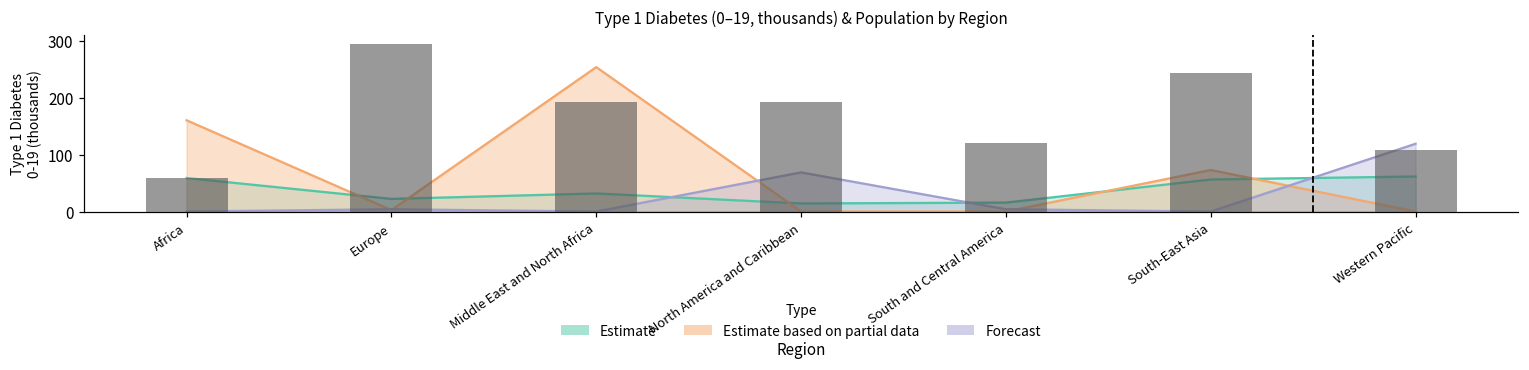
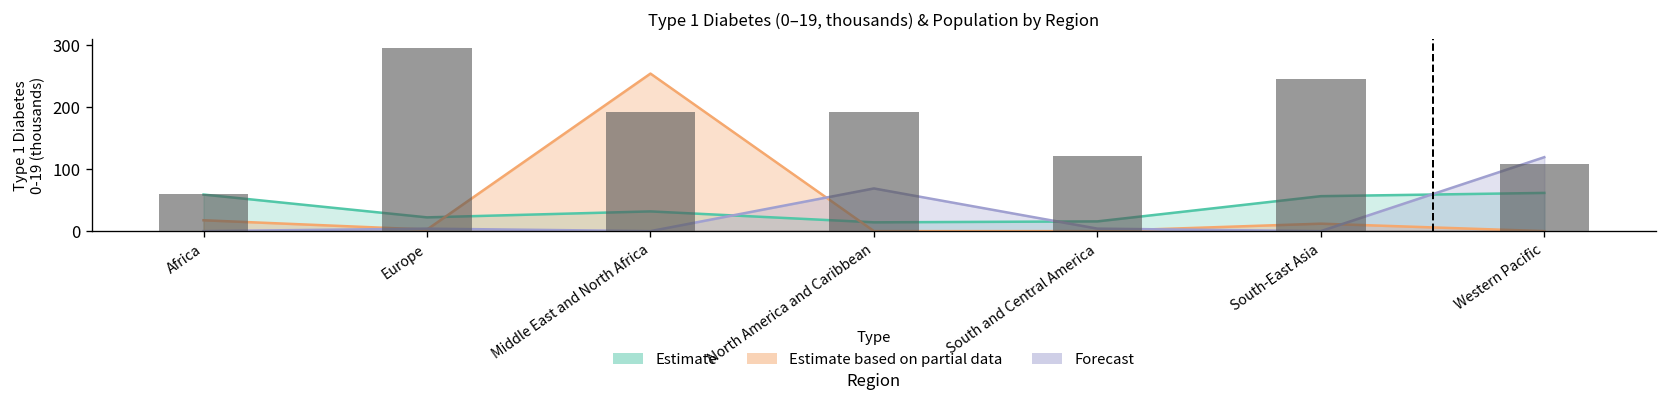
Estimate based on partial data, Africa: 160 -> 20
Estimate based on partial data, South-East Asia: 70 -> 10
